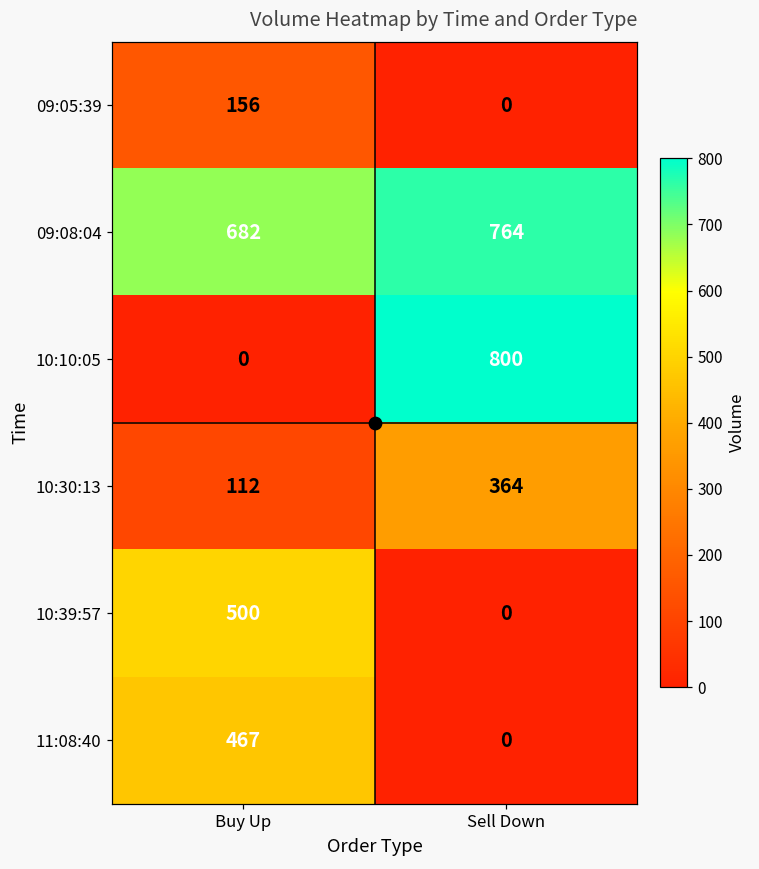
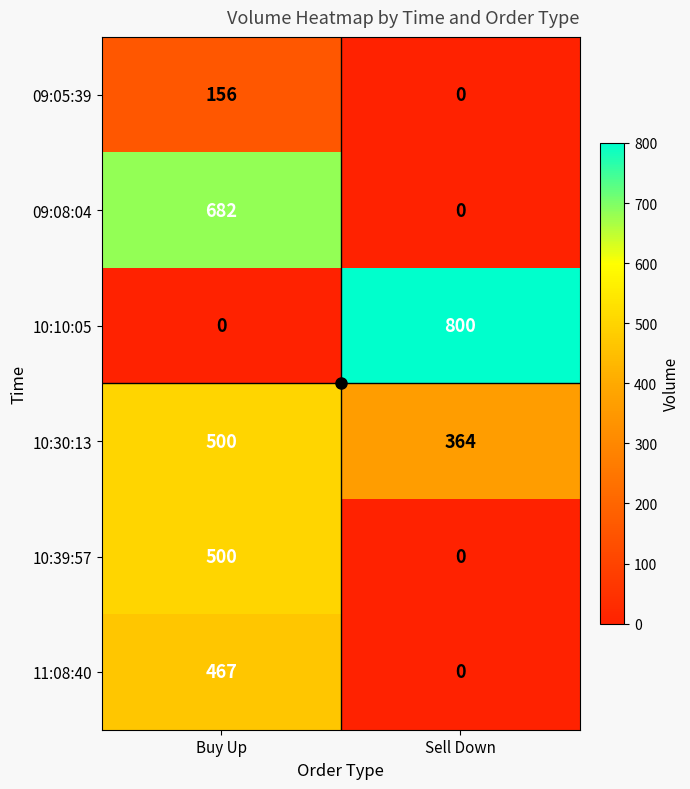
09:08:04, Sell Down: 764 -> 0
10:30:13, Buy Up: 112 -> 500
